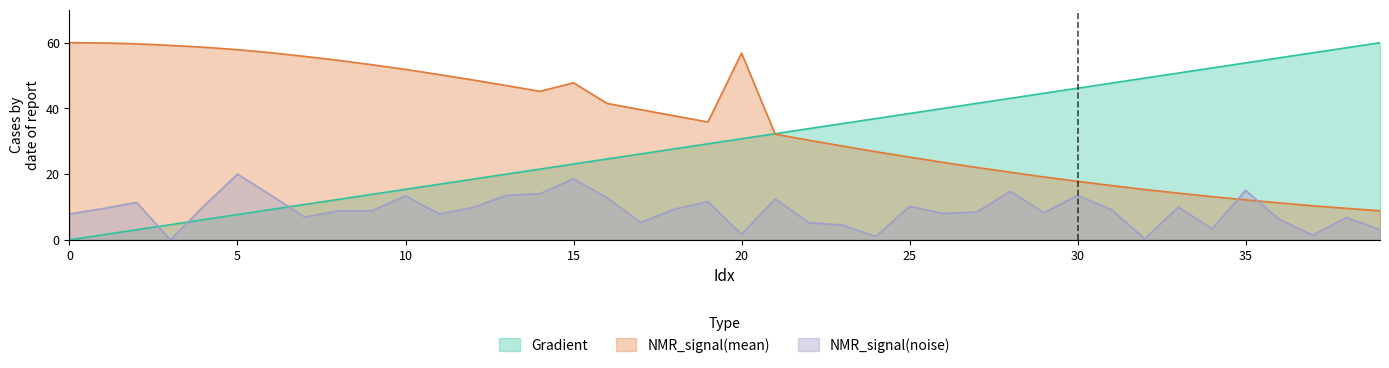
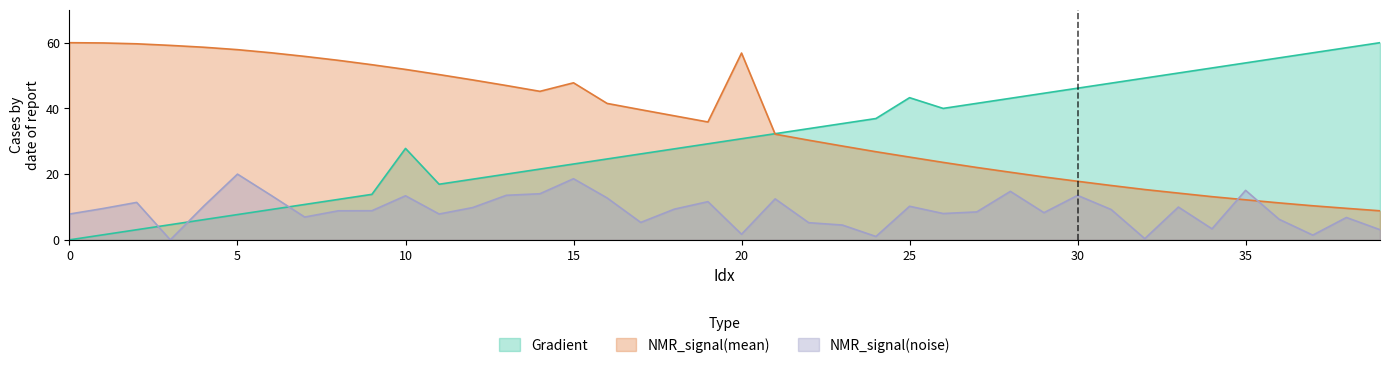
Gradient, 10: 15 -> 28
Gradient, 25: 38 -> 43
